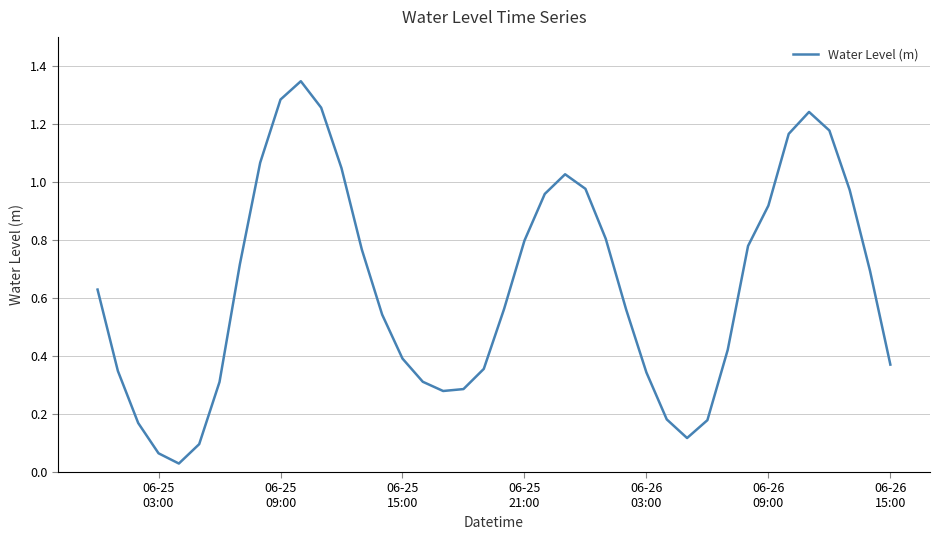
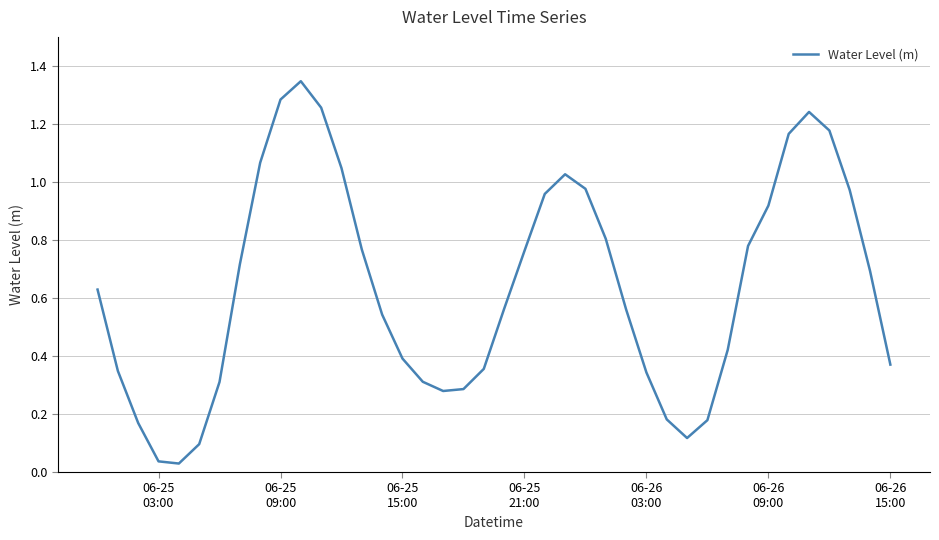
06-25 03:00: 0.06 -> 0.04
06-25 21:00: 0.80 -> 0.76
